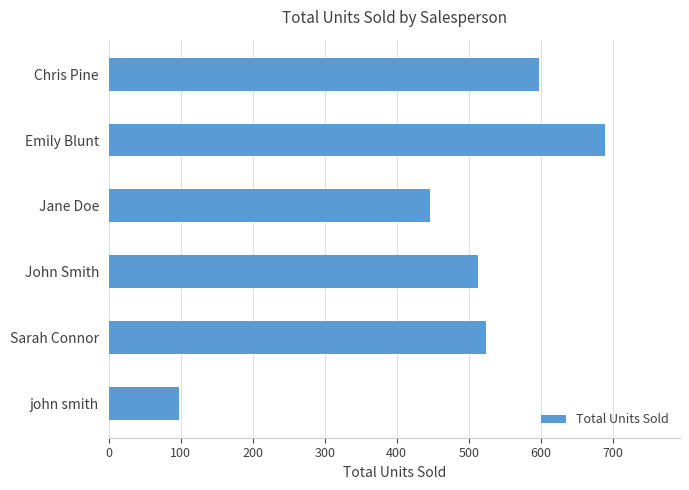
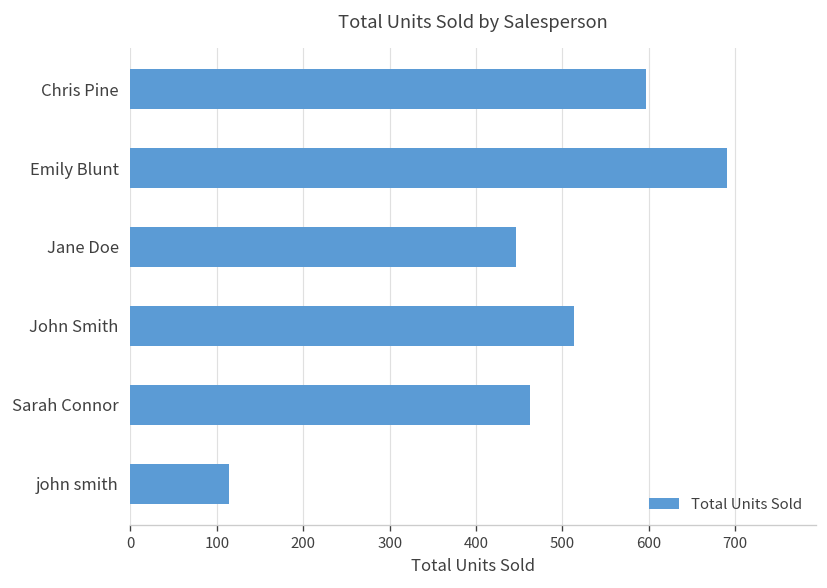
Sarah Connor: 520 -> 460
john smith: 100 -> 110
